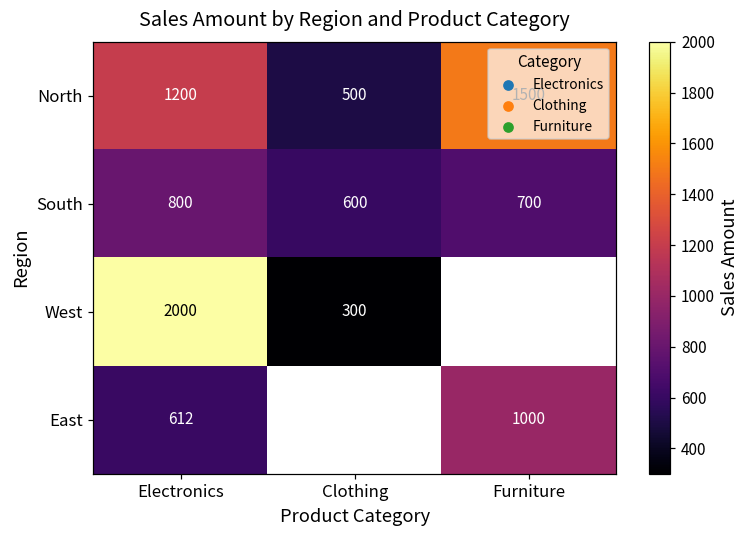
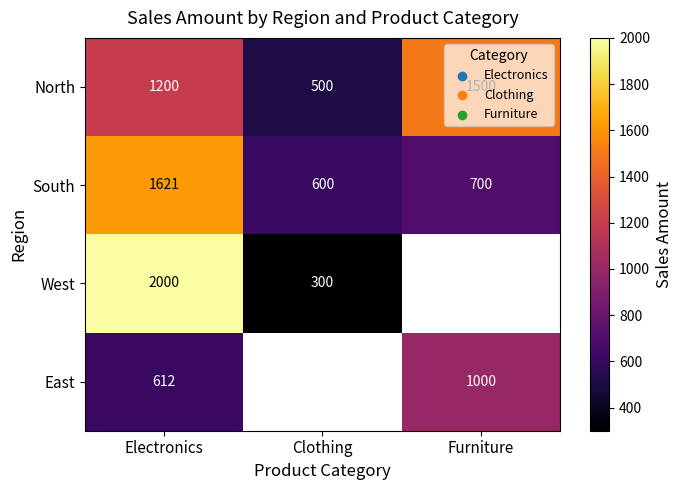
South, Electronics: 800 -> 1621
